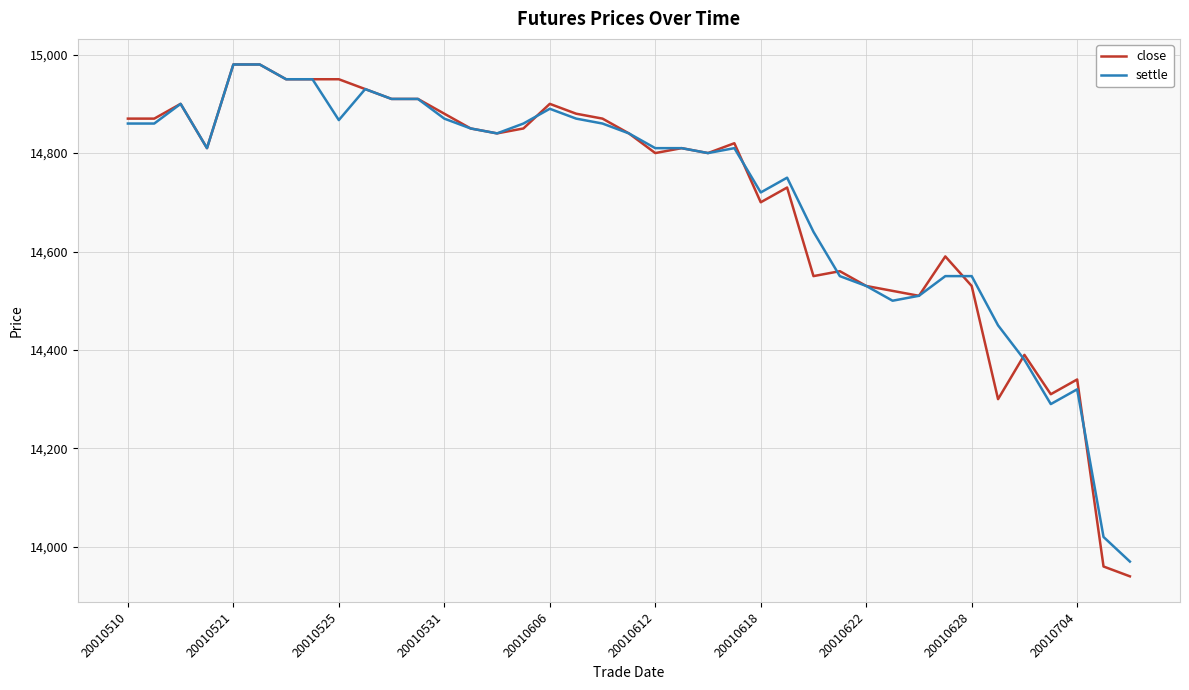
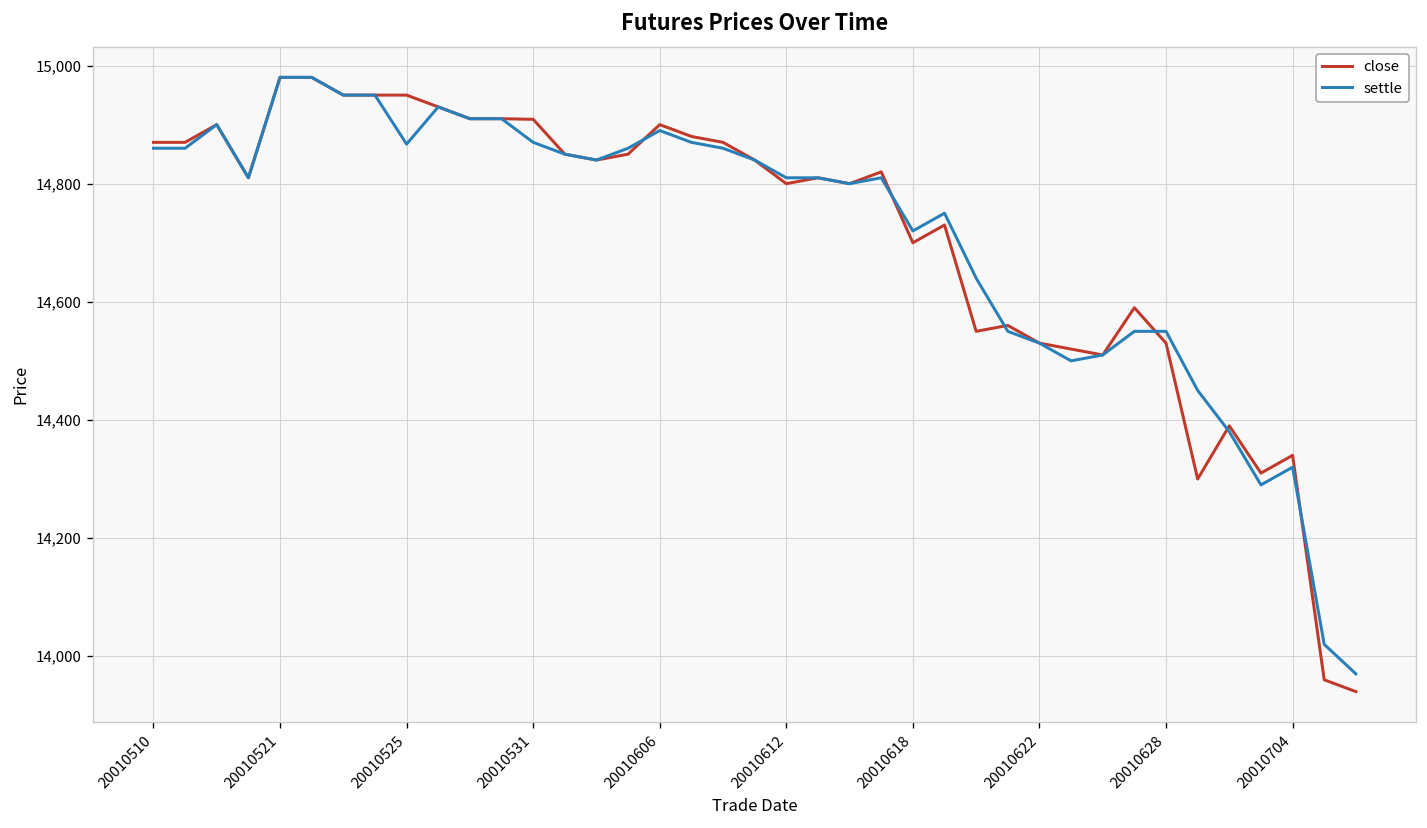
close, 20010531: 14,880 -> 14,910
